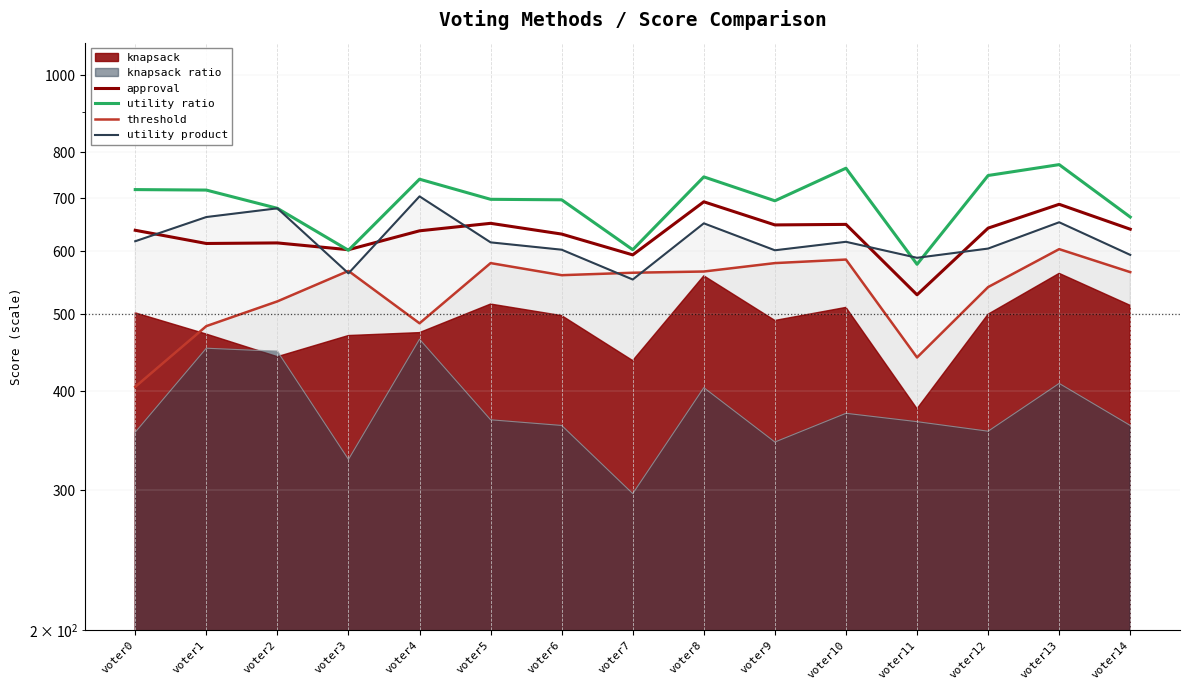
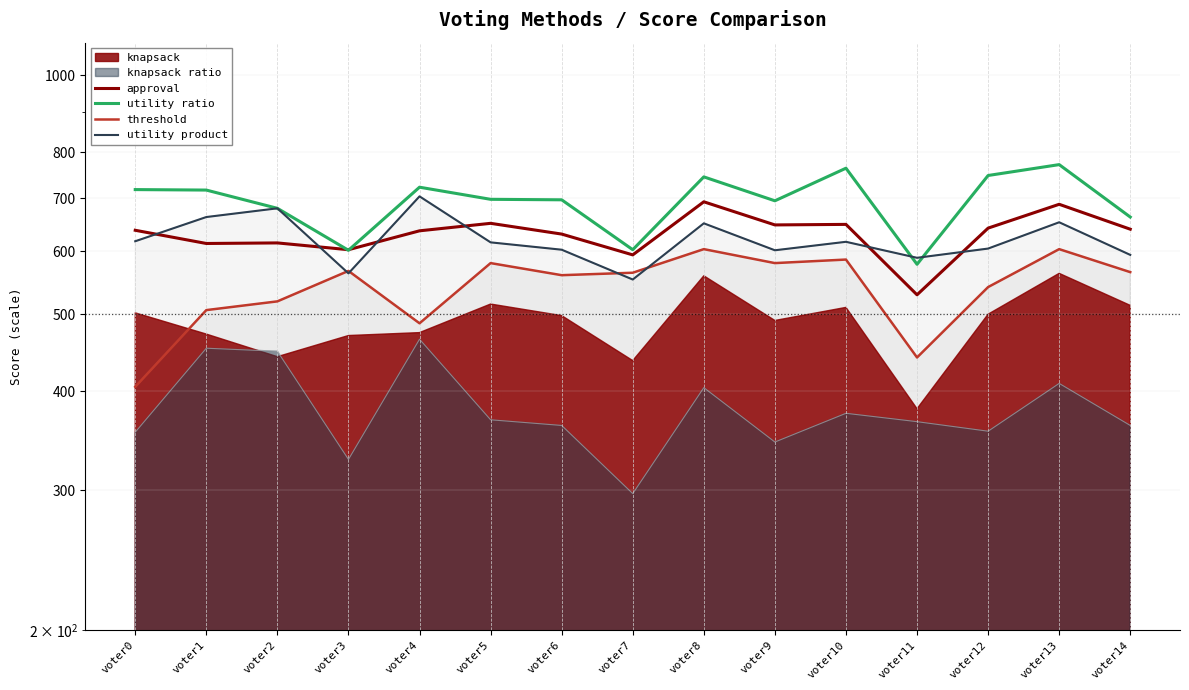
threshold, voter1: 480 -> 510
utility ratio, voter4: 740 -> 720
threshold, voter8: 570 -> 600
